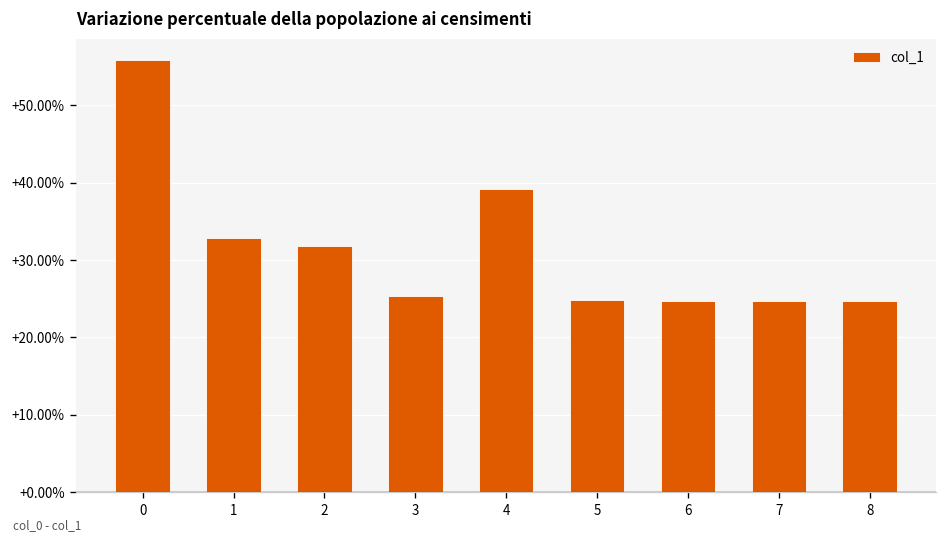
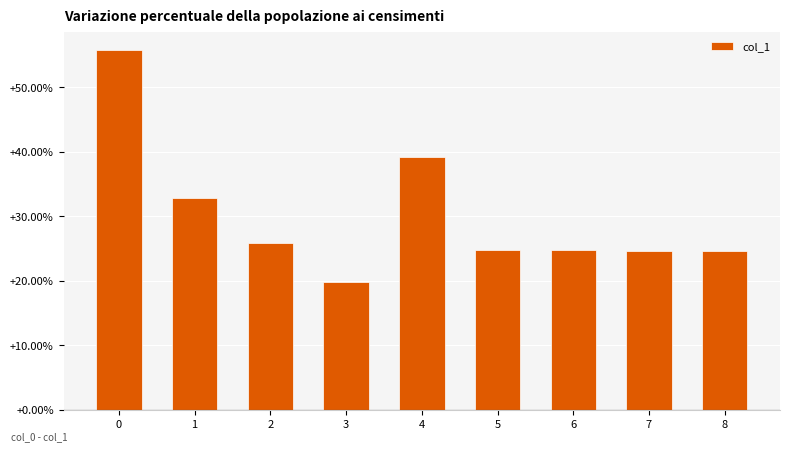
2: +32% -> +26%
3: +25% -> +20%
